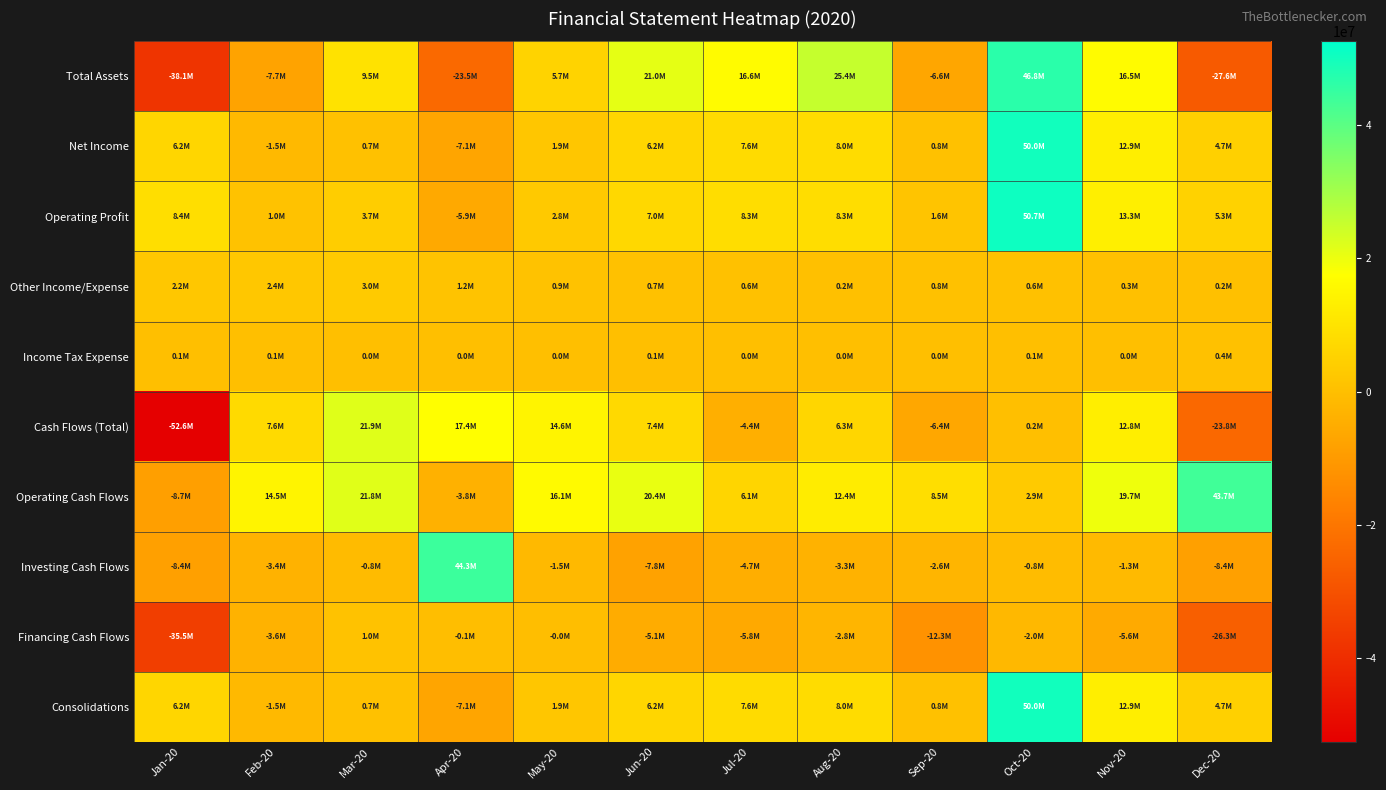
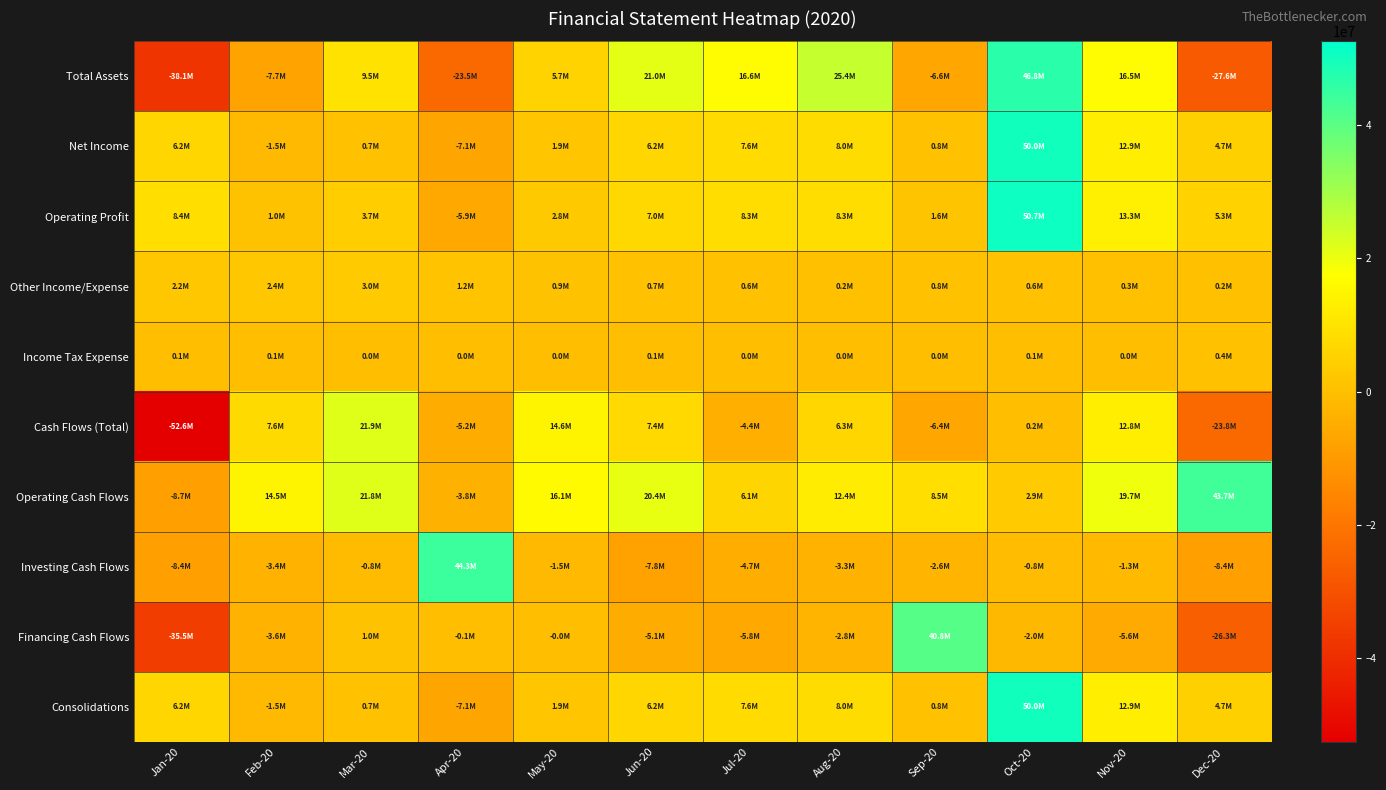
Cash Flows (Total), Apr-20: 17.4M -> -5.2M
Financing Cash Flows, Sep-20: -12.3M -> 40.8M
